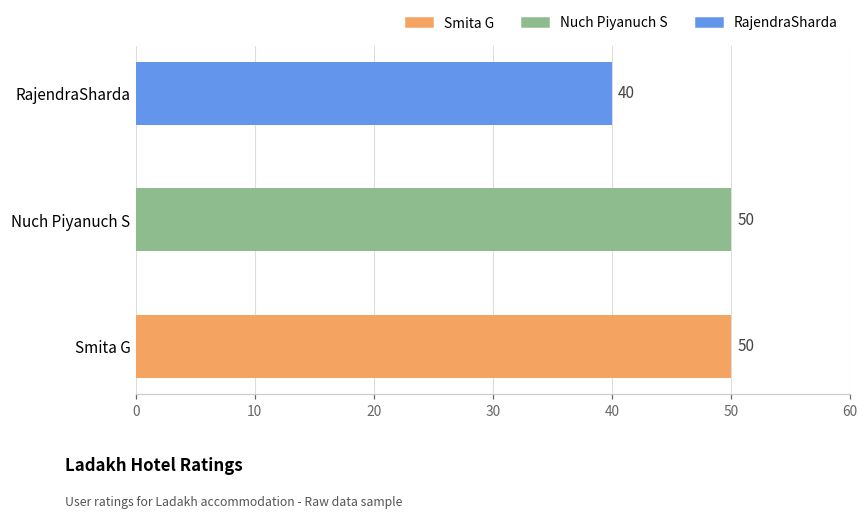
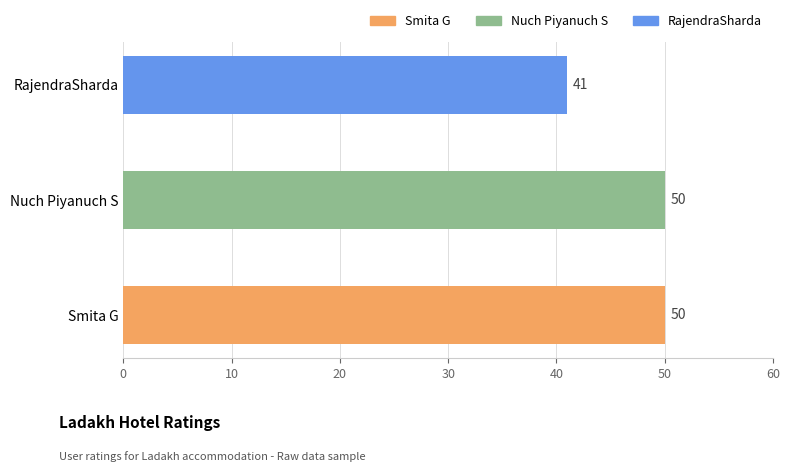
RajendraSharda: 40 -> 41
